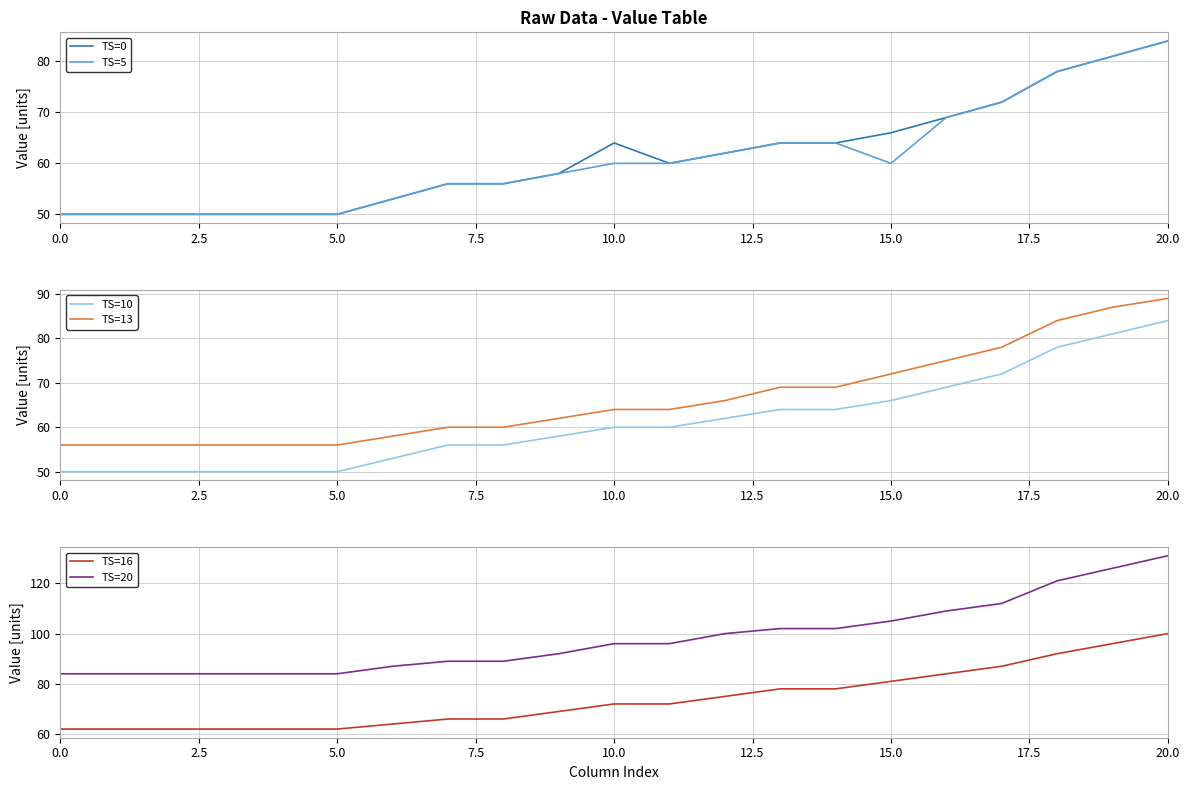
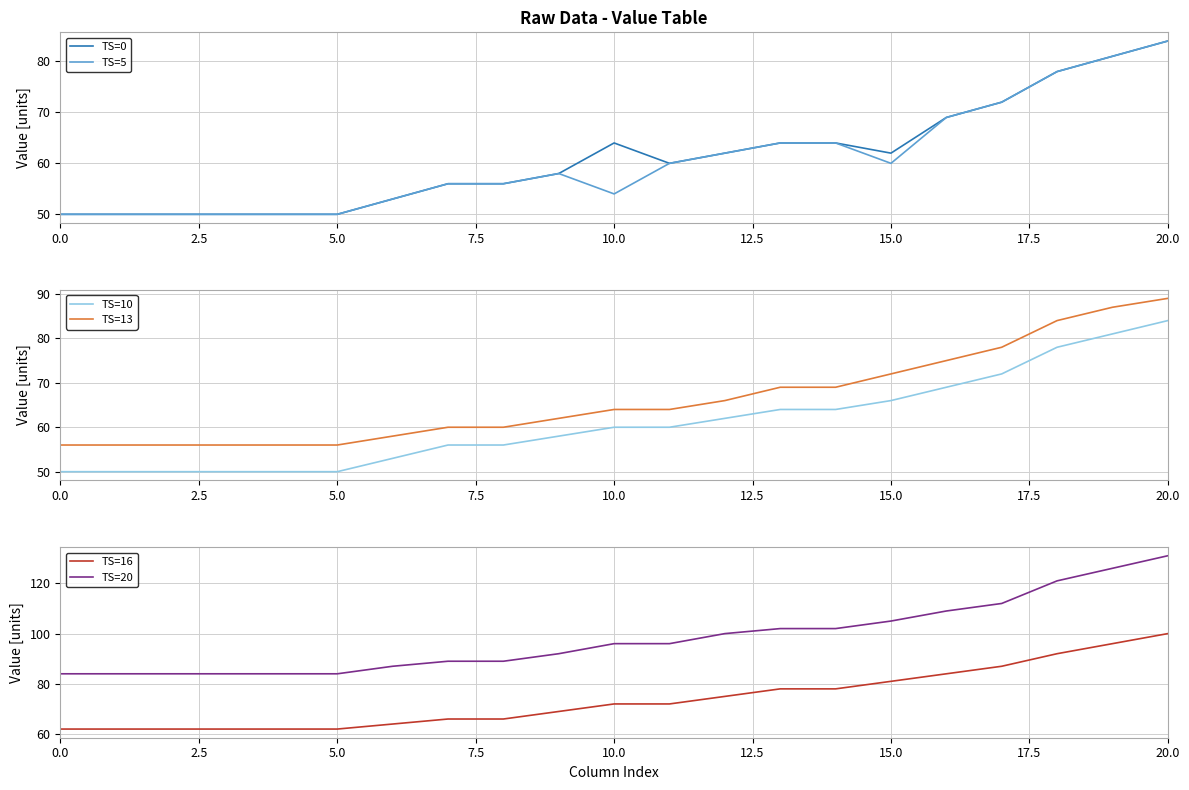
Raw Data - Value Table, TS=5, 10.0: 60 -> 54
Raw Data - Value Table, TS=0, 15.0: 66 -> 62
